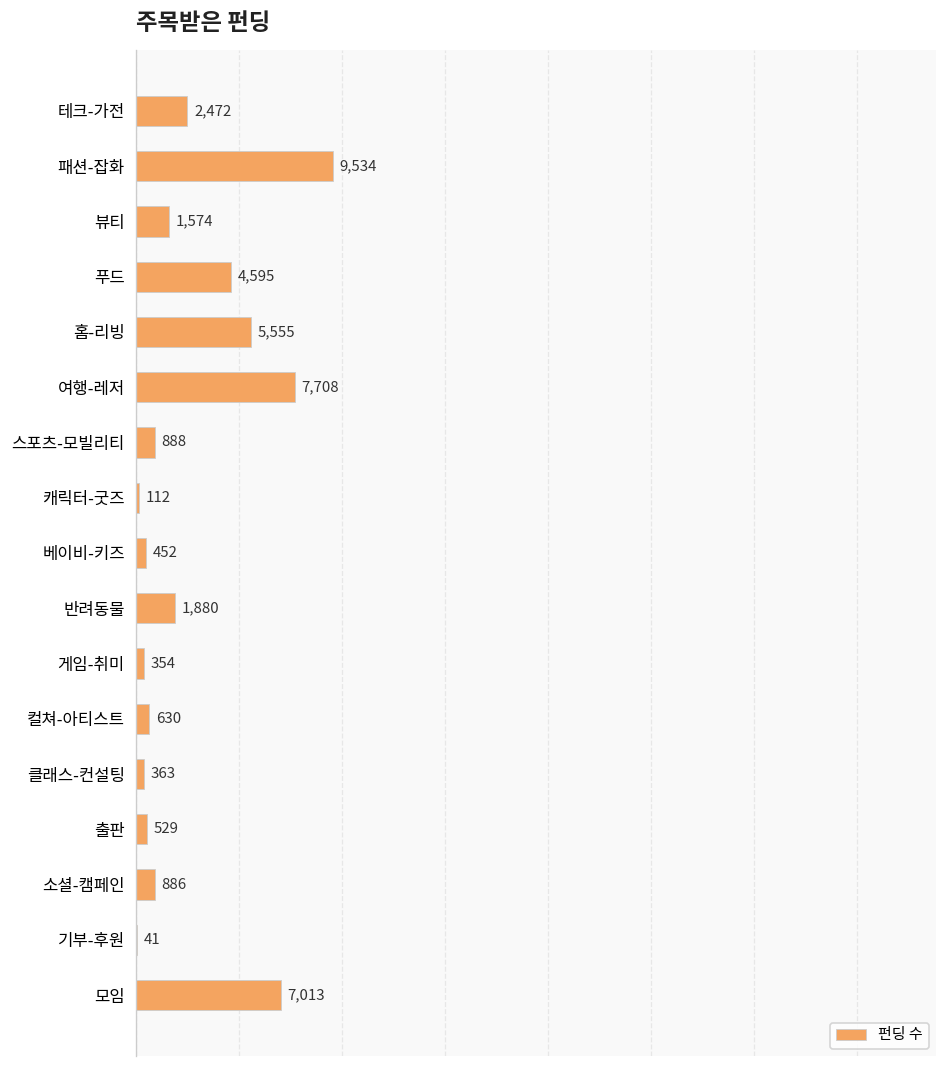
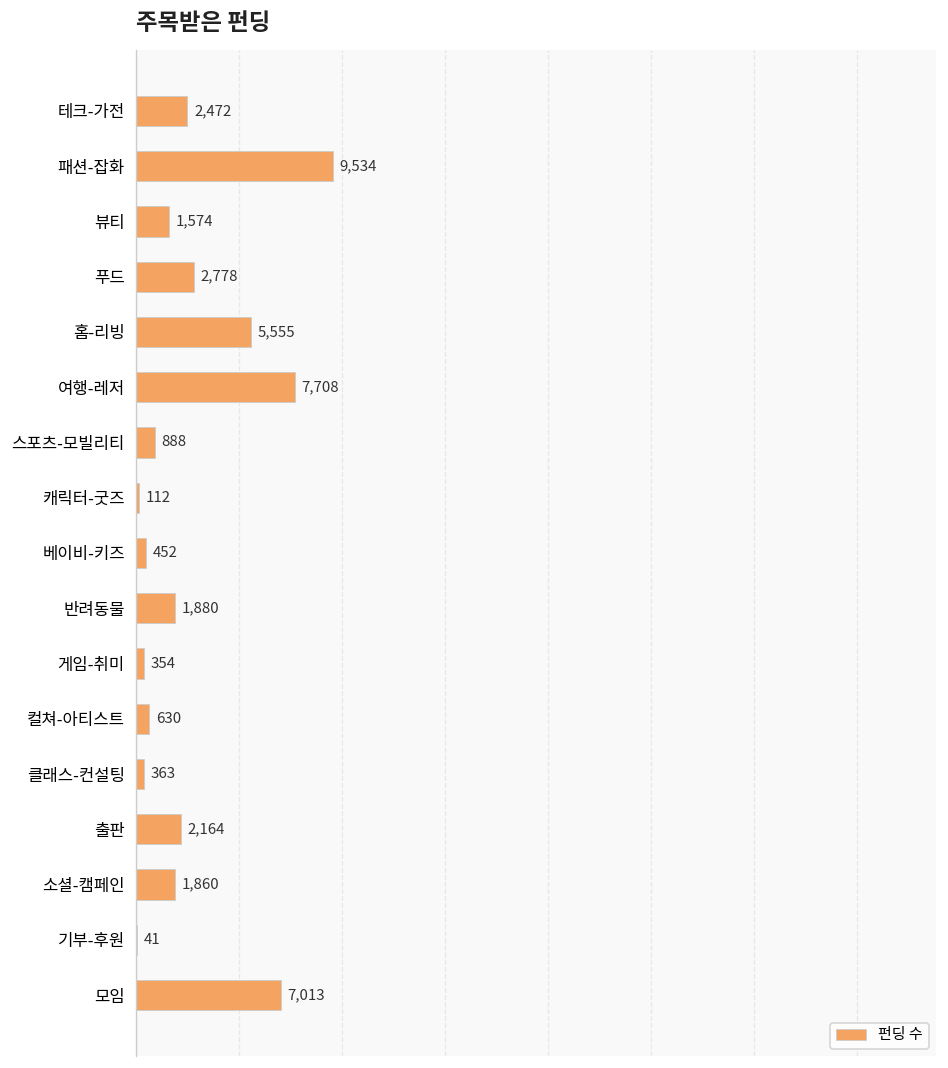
푸드: 4,595 -> 2,778
출판: 529 -> 2,164
소셜-캠페인: 886 -> 1,860
